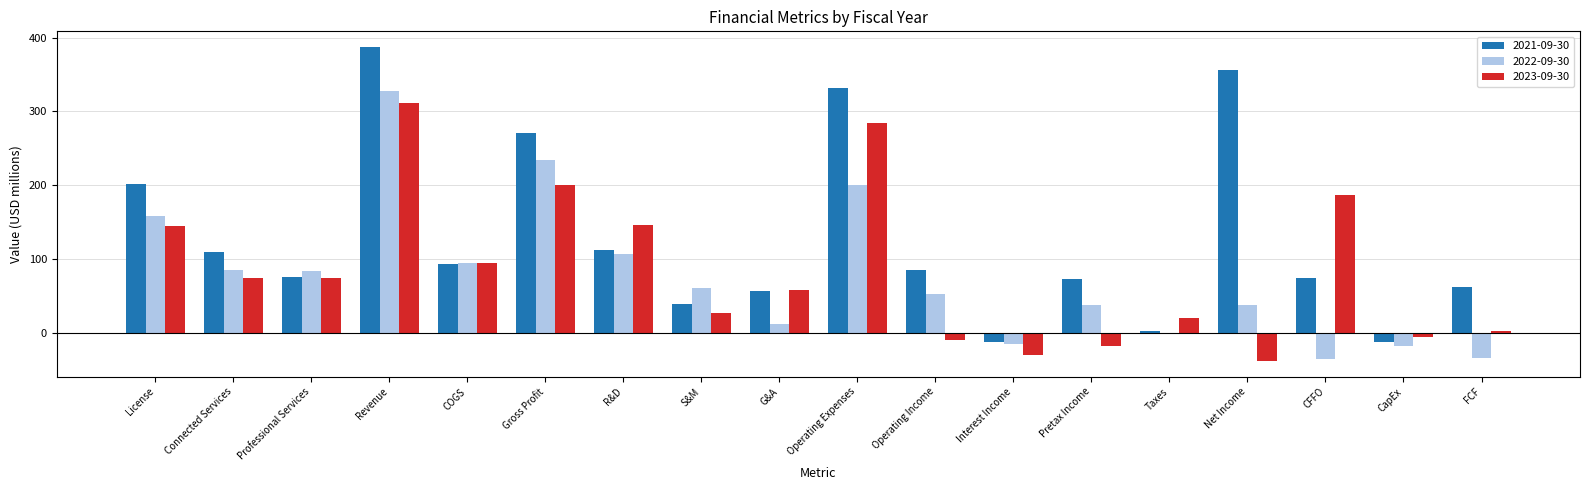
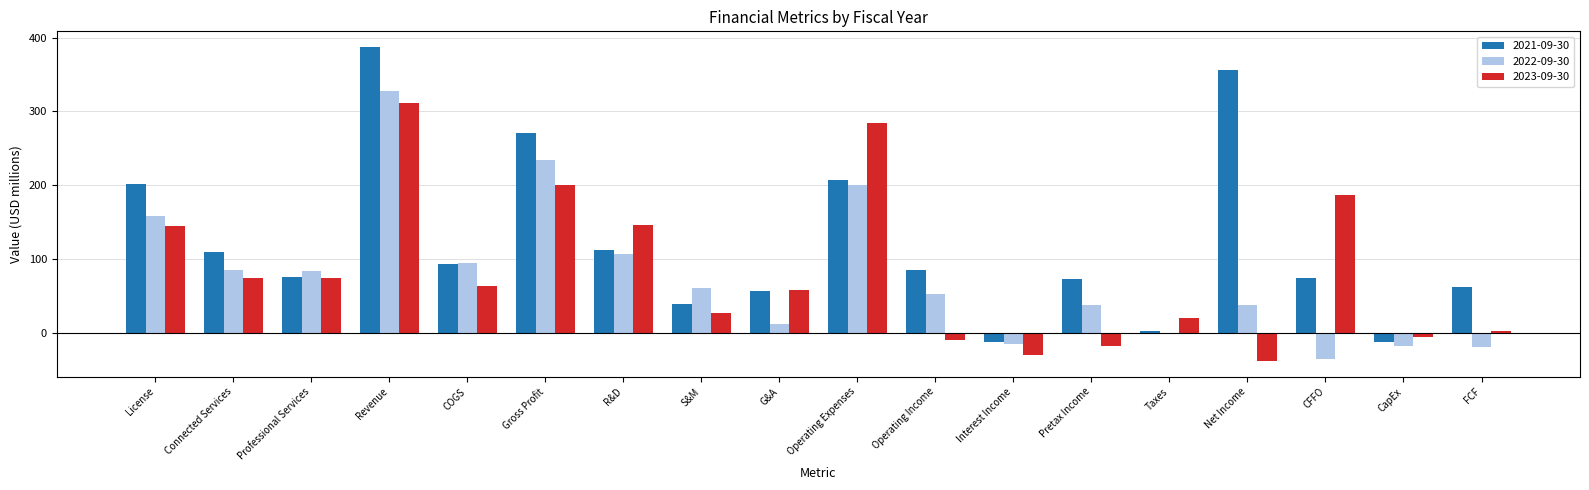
2023-09-30, COGS: 90 -> 60
2021-09-30, Operating Expenses: 330 -> 210
2022-09-30, FCF: -30 -> -20
